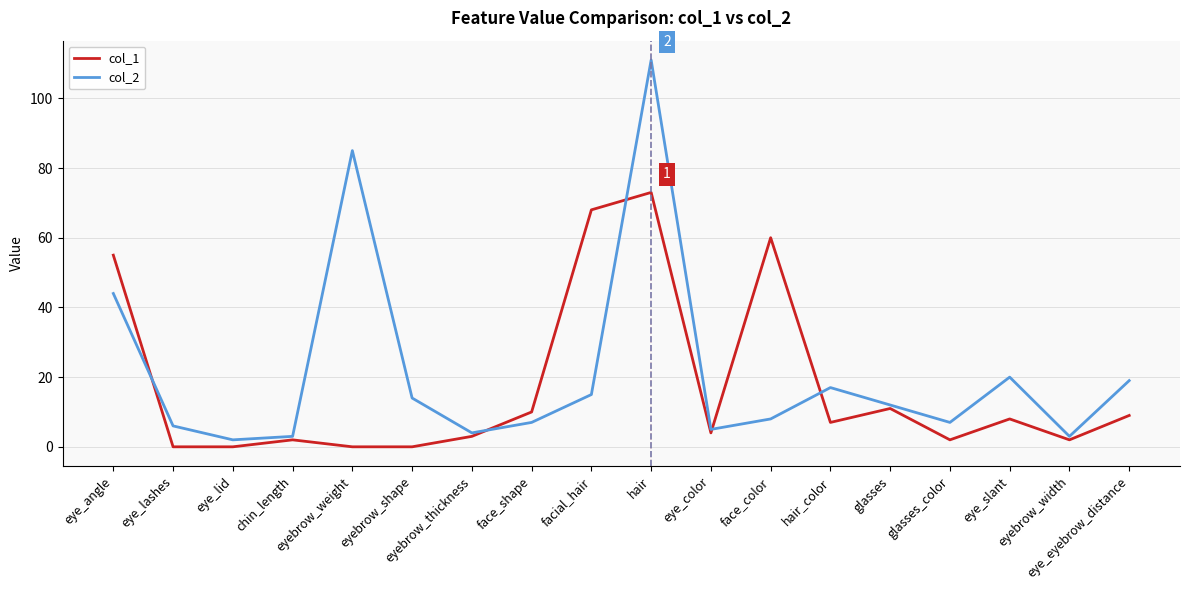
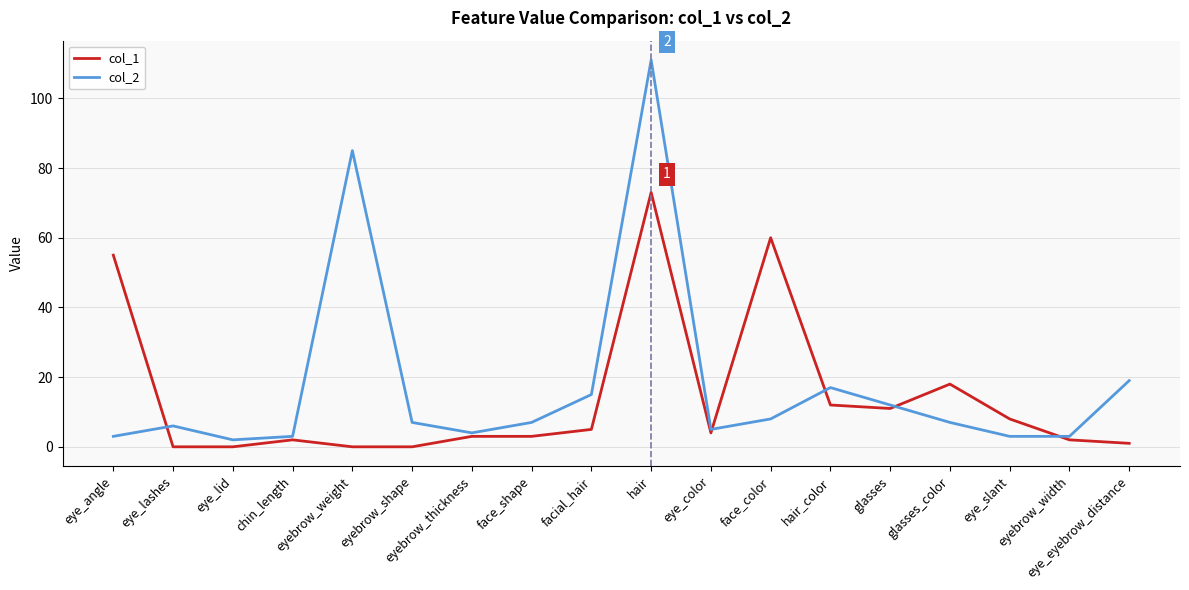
col_2, eye_angle: 44 -> 3
col_2, eyebrow_shape: 14 -> 7
col_1, face_shape: 10 -> 3
col_1, facial_hair: 68 -> 5
col_1, hair_color: 7 -> 12
col_1, glasses_color: 2 -> 18
col_2, eye_slant: 20 -> 3
col_1, eye_eyebrow_distance: 9 -> 1
